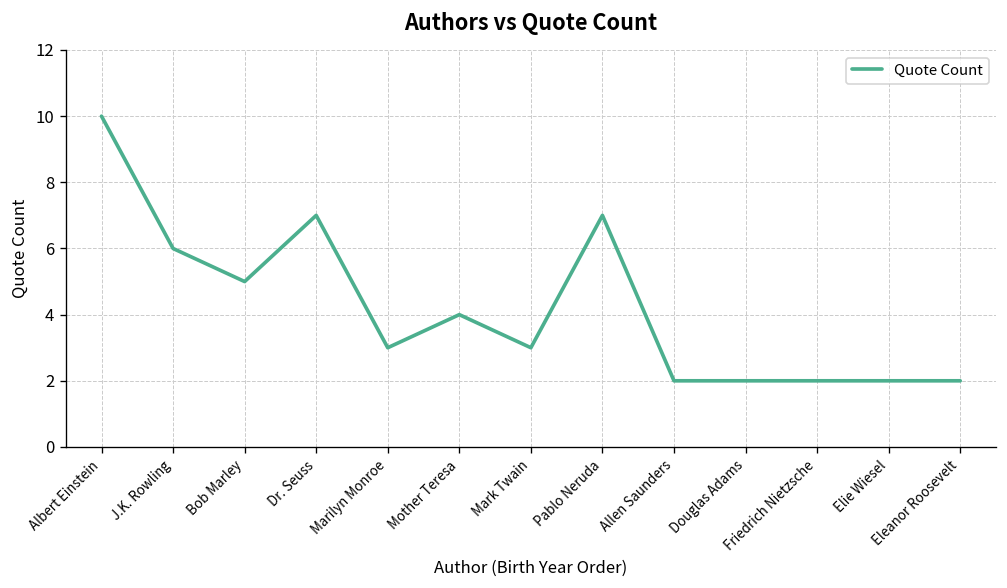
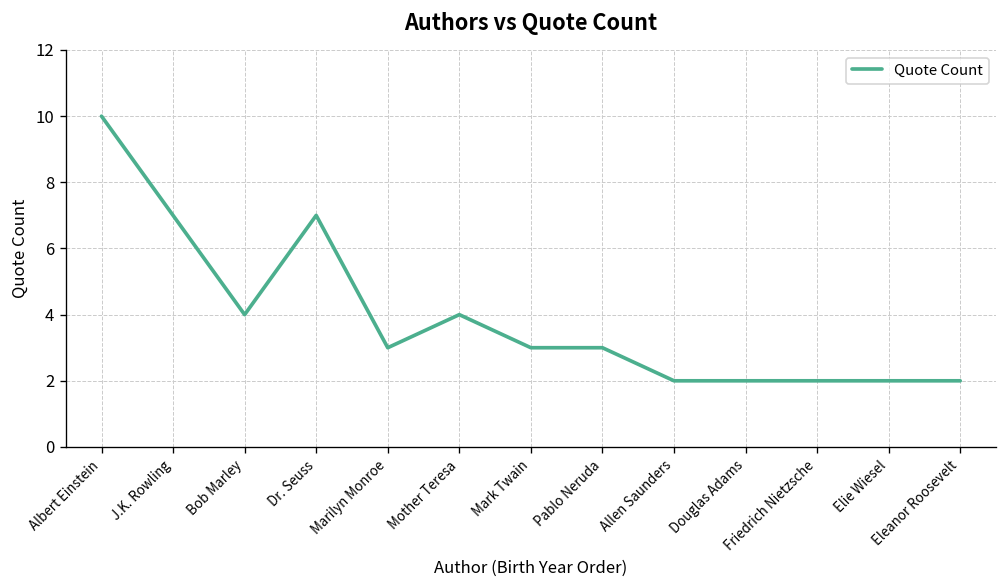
J.K. Rowling: 6 -> 7
Bob Marley: 5 -> 4
Pablo Neruda: 7 -> 3
